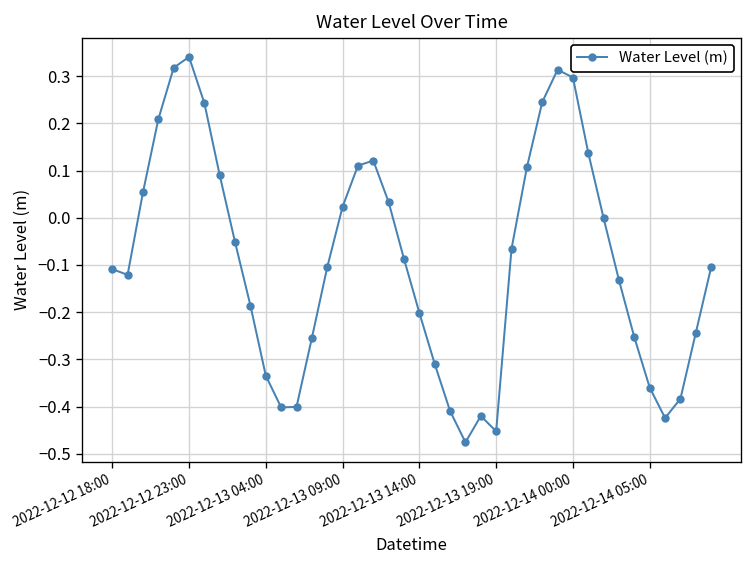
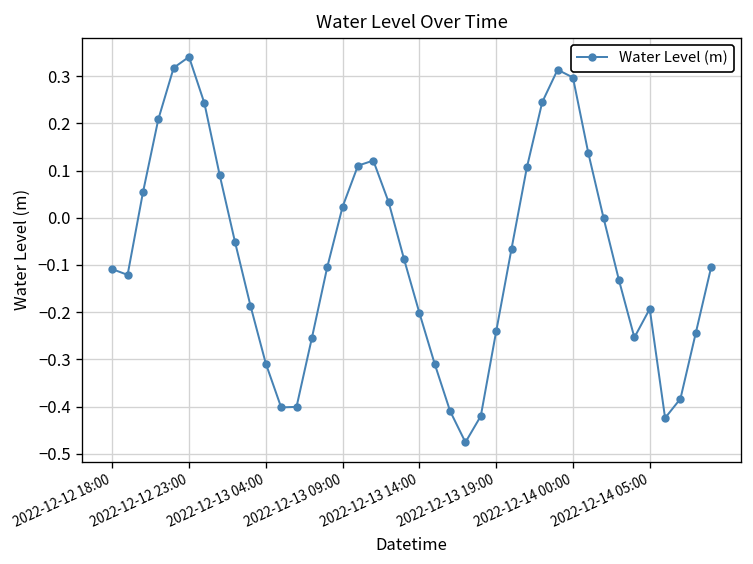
2022-12-13 04:00: -0.33 -> -0.31
2022-12-13 19:00: -0.45 -> -0.24
2022-12-14 05:00: -0.36 -> -0.19
